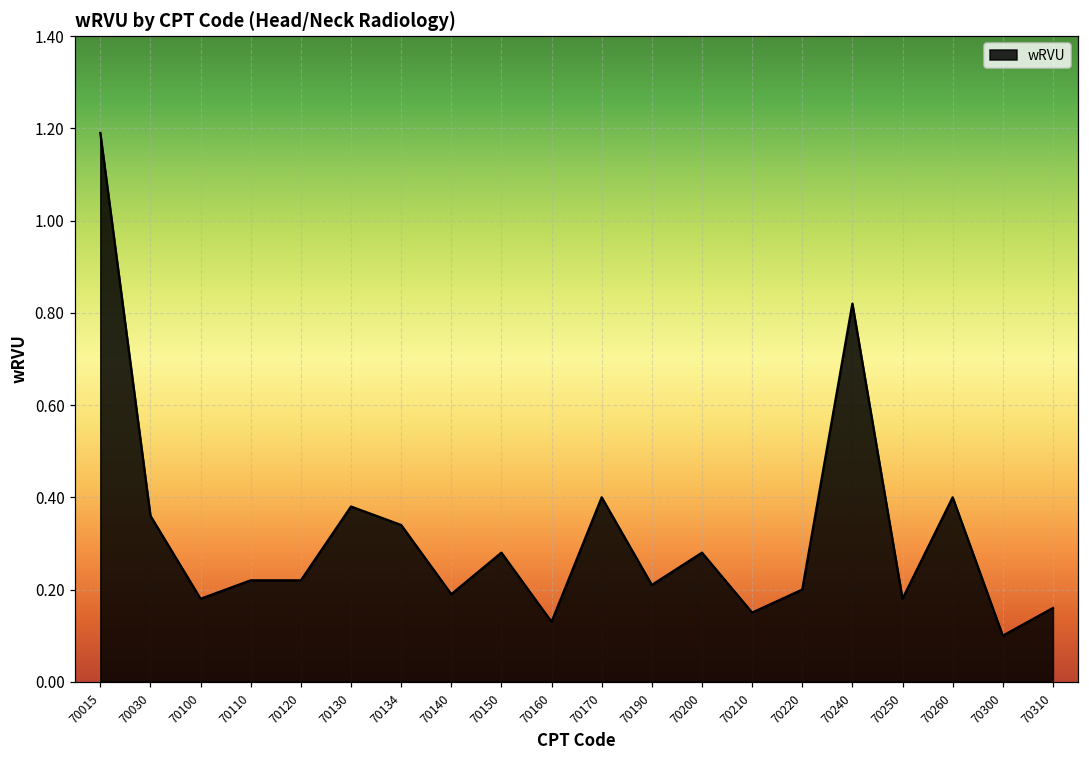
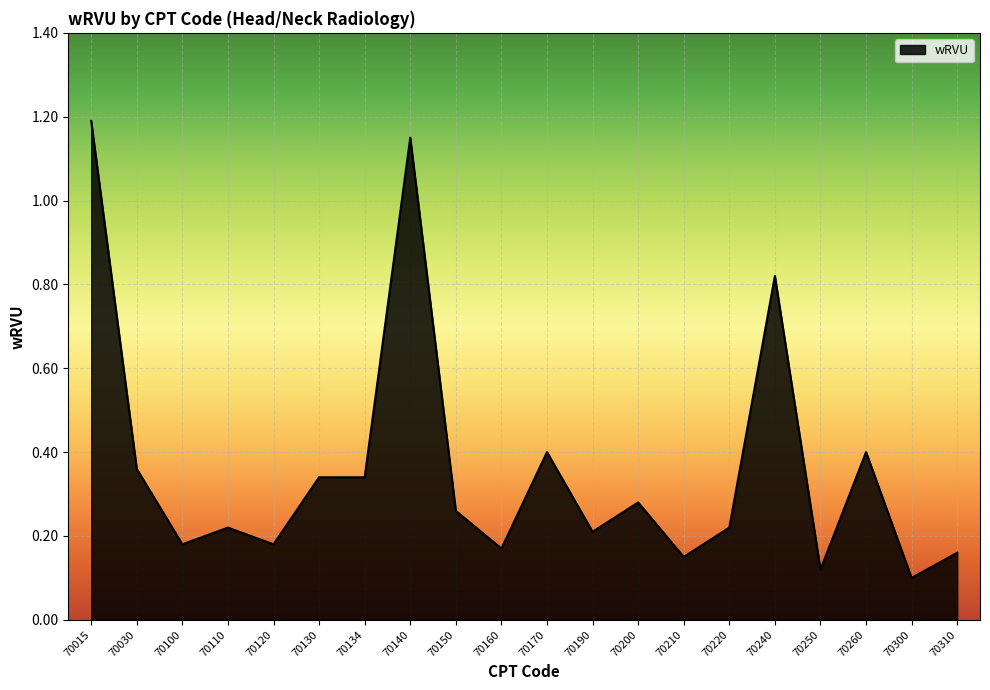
70120: 0.22 -> 0.18
70130: 0.38 -> 0.34
70140: 0.19 -> 1.15
70150: 0.28 -> 0.26
70160: 0.13 -> 0.17
70220: 0.20 -> 0.22
70250: 0.18 -> 0.12
